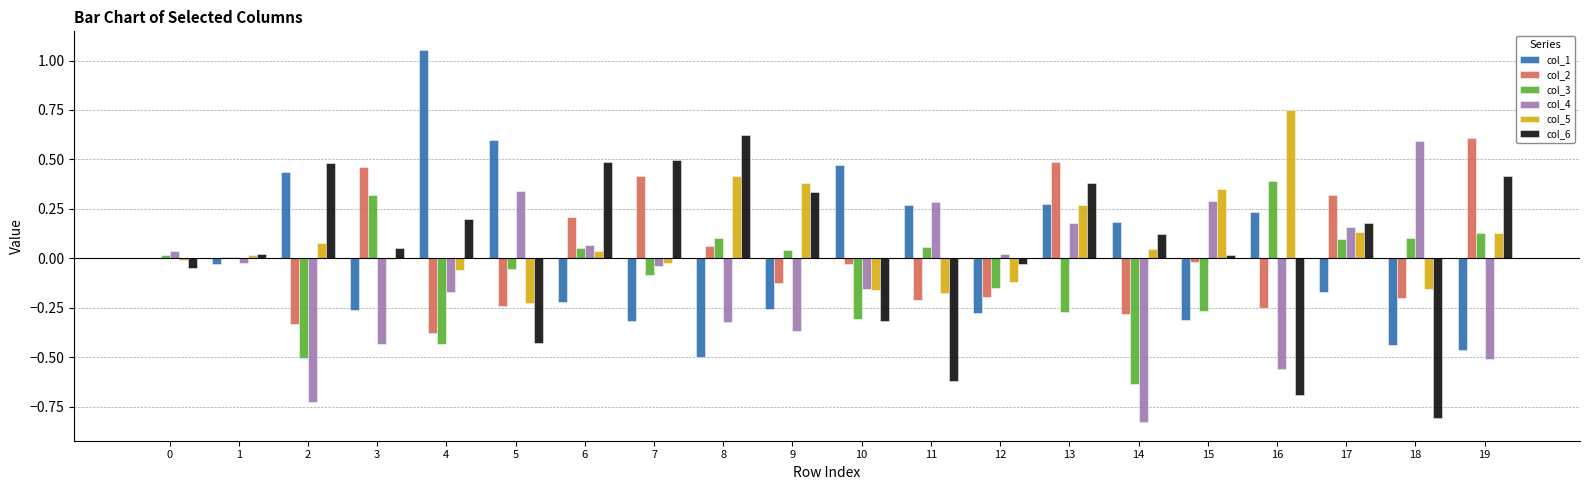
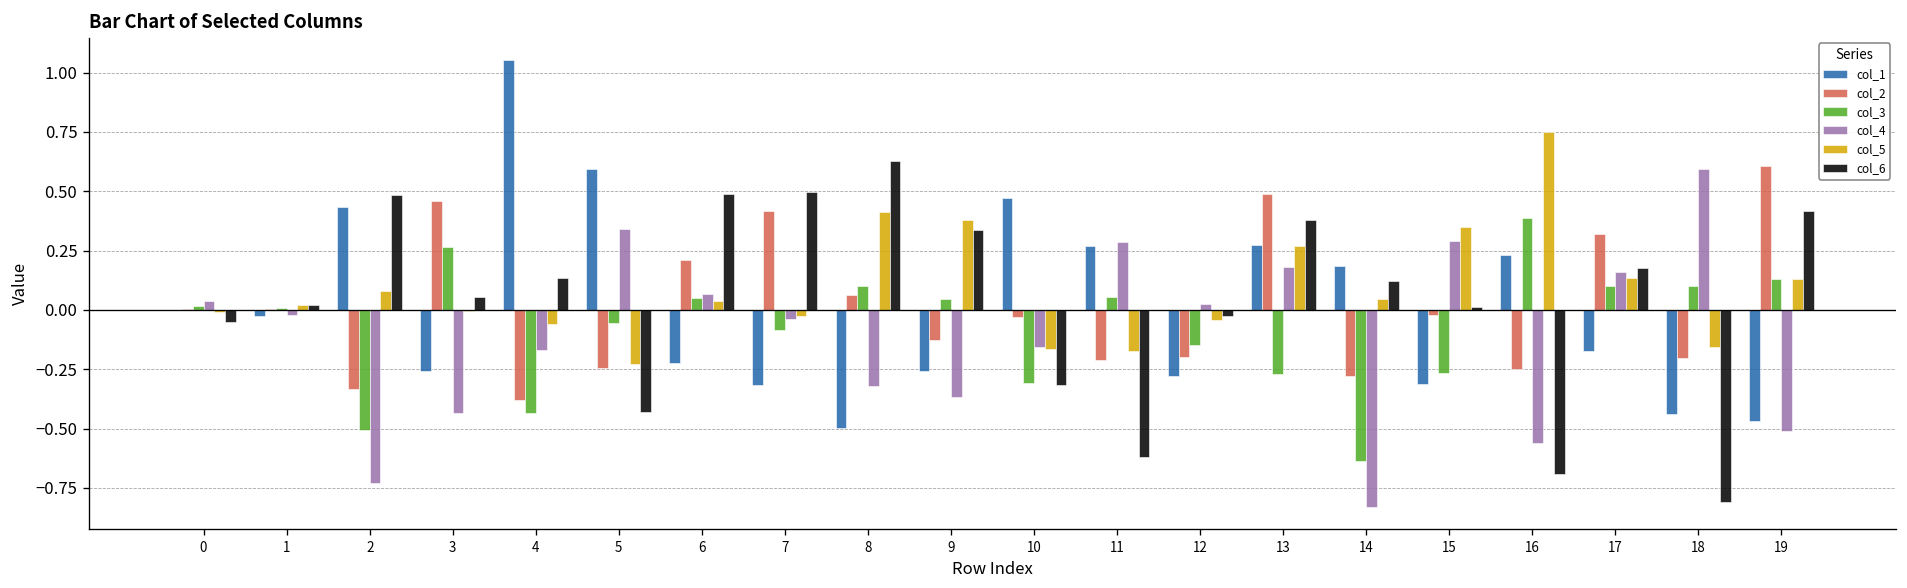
col_3, 3: 0.32 -> 0.26
col_6, 4: 0.20 -> 0.13
col_5, 12: -0.12 -> -0.04
